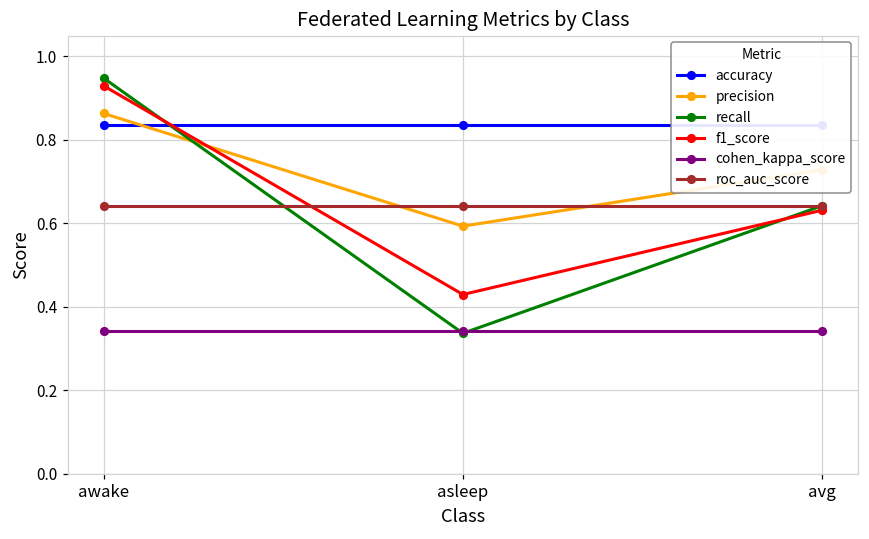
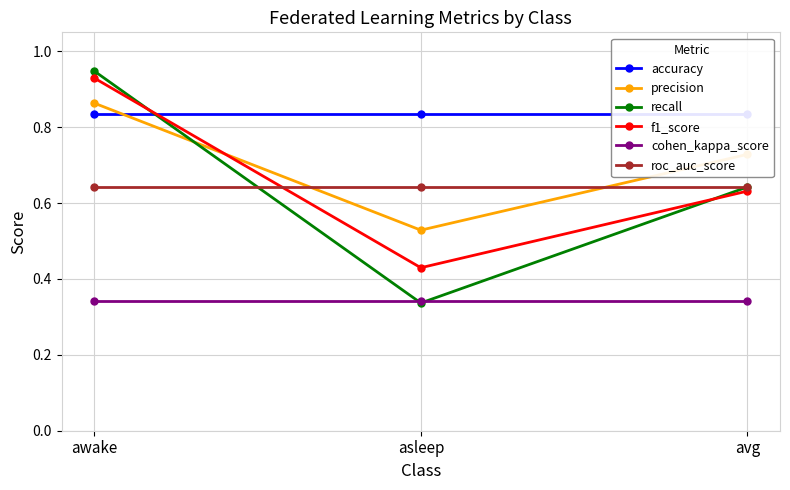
precision, asleep: 0.59 -> 0.53
